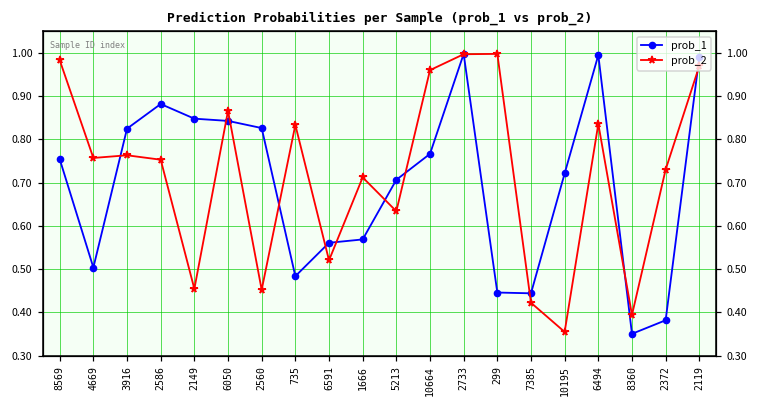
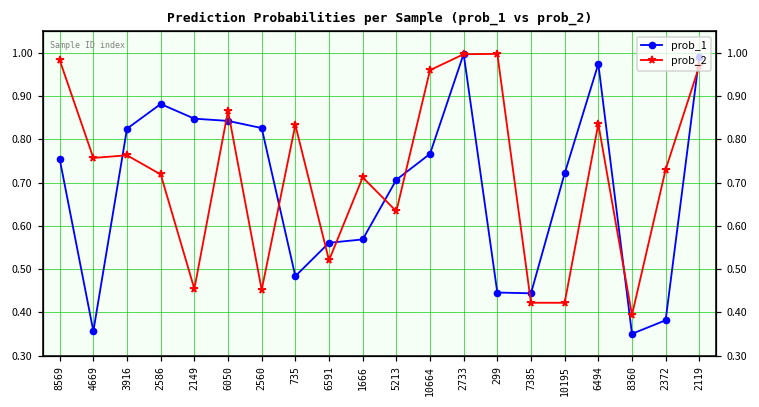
prob_1, 4669: 0.50 -> 0.36
prob_2, 2586: 0.75 -> 0.72
prob_2, 10195: 0.36 -> 0.42
prob_1, 6494: 0.99 -> 0.97
